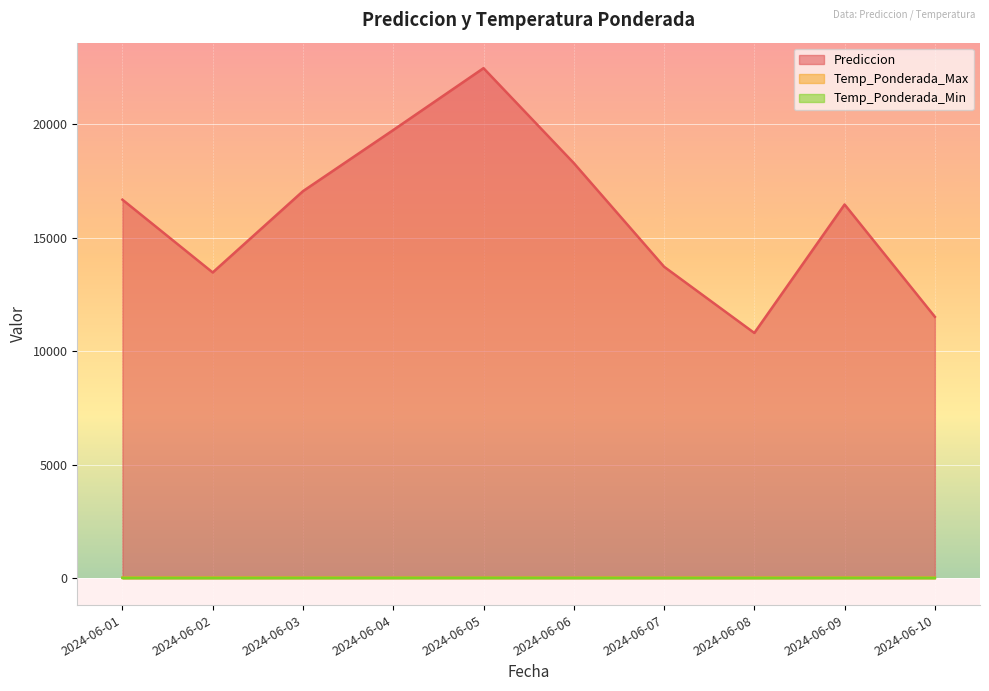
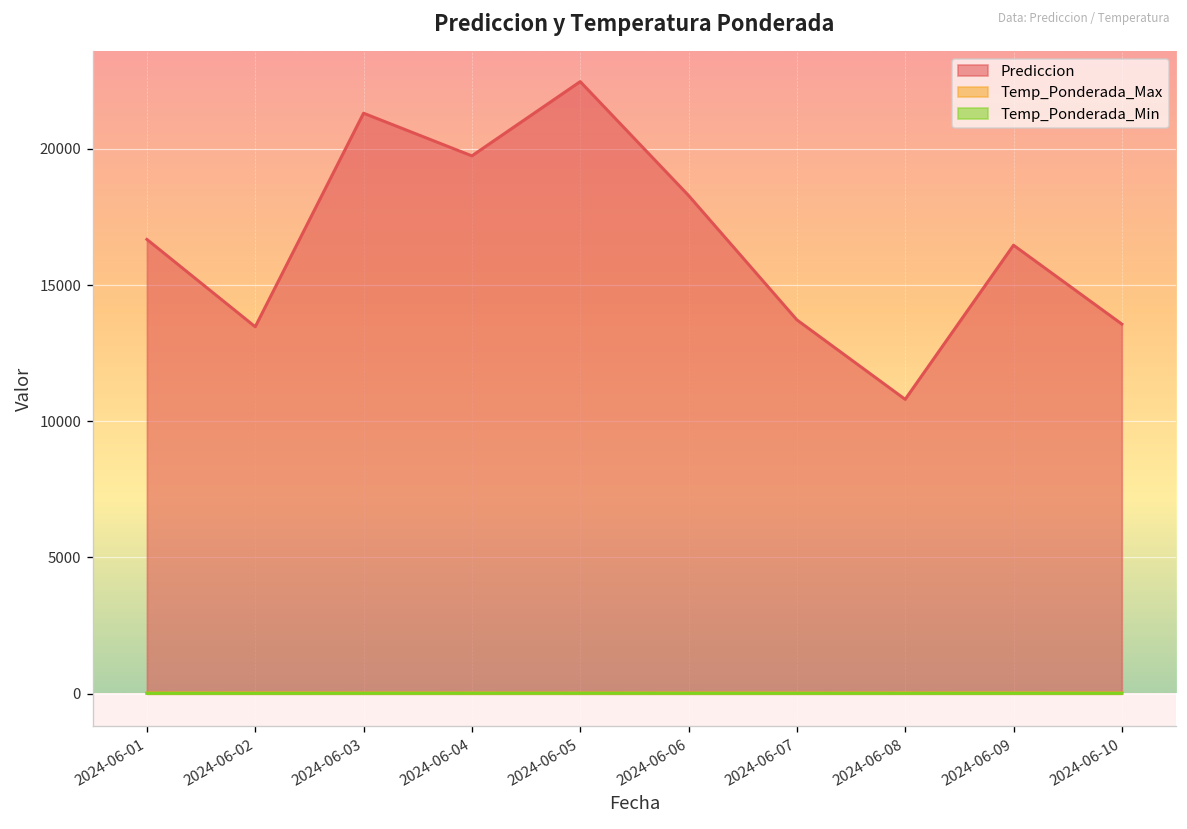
Prediccion, 2024-06-03: 17000 -> 21300
Prediccion, 2024-06-10: 11500 -> 13600
